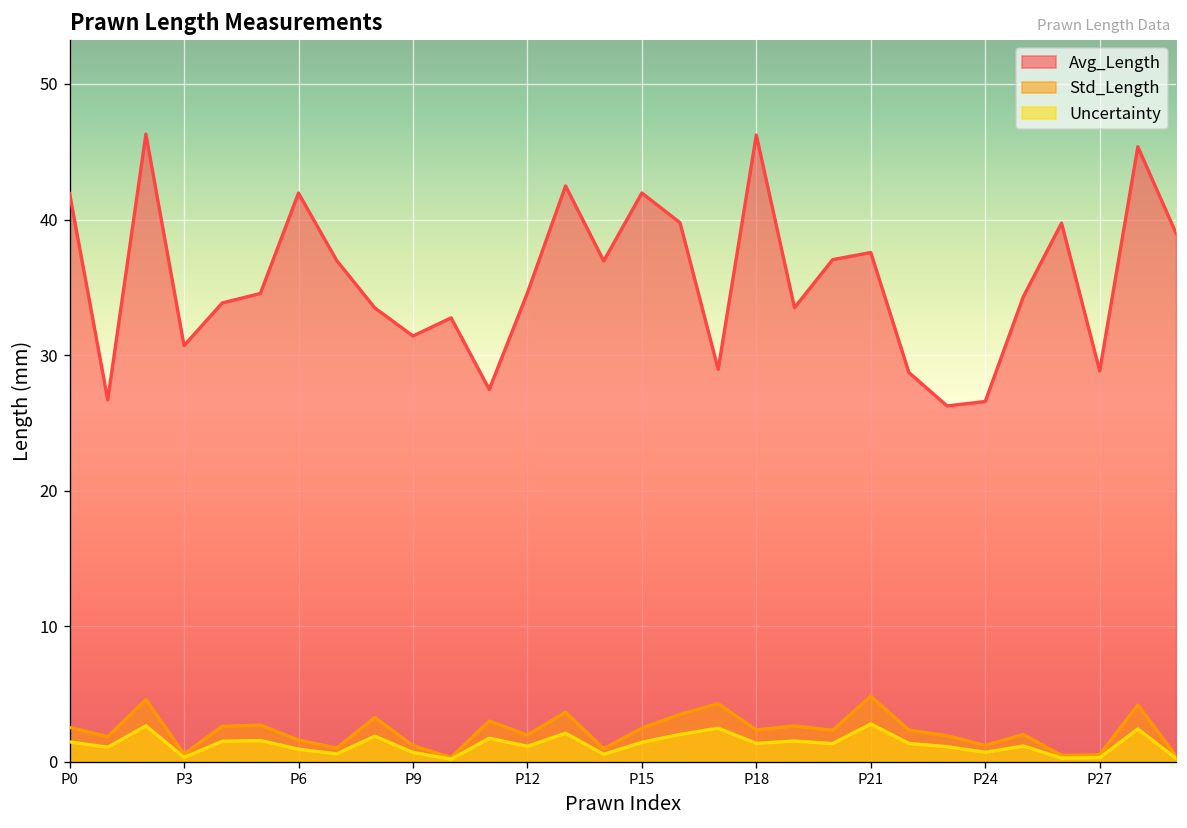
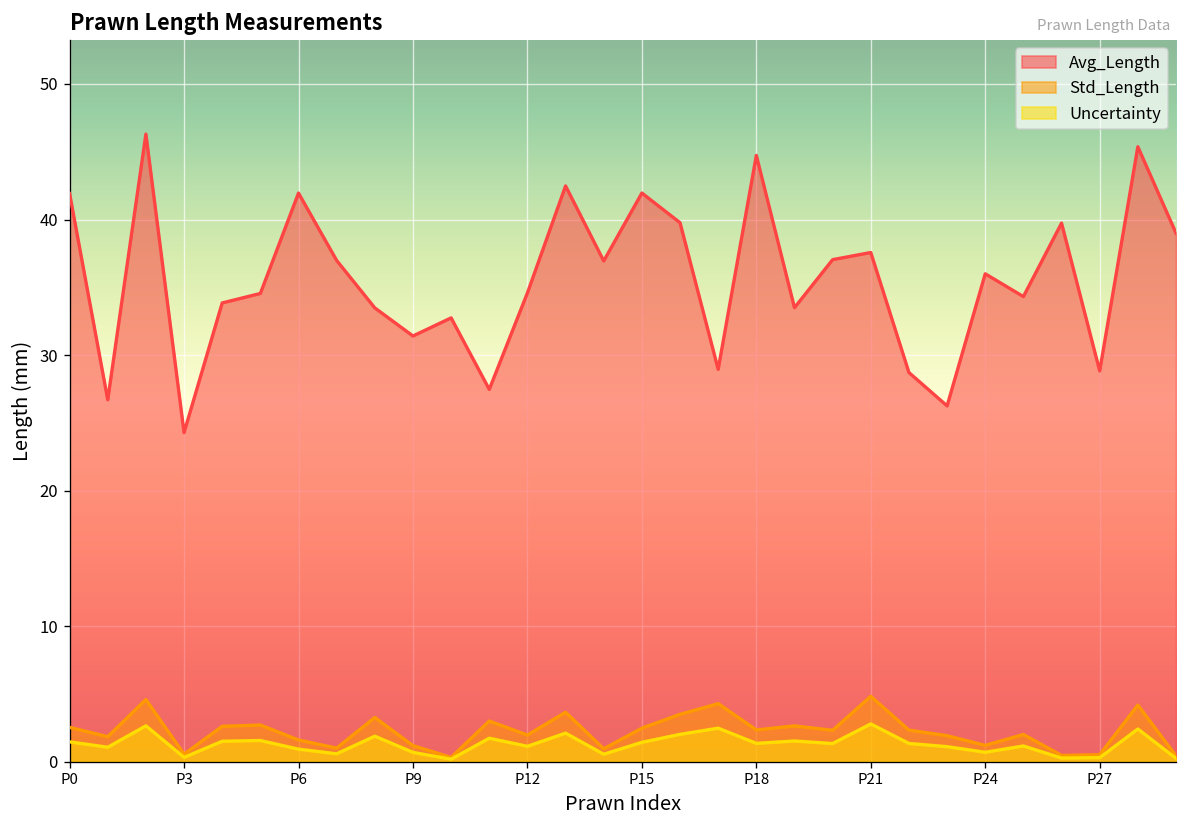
Avg_Length, P3: 30.7 -> 24.3
Avg_Length, P18: 46.2 -> 44.7
Avg_Length, P24: 26.6 -> 36.0
